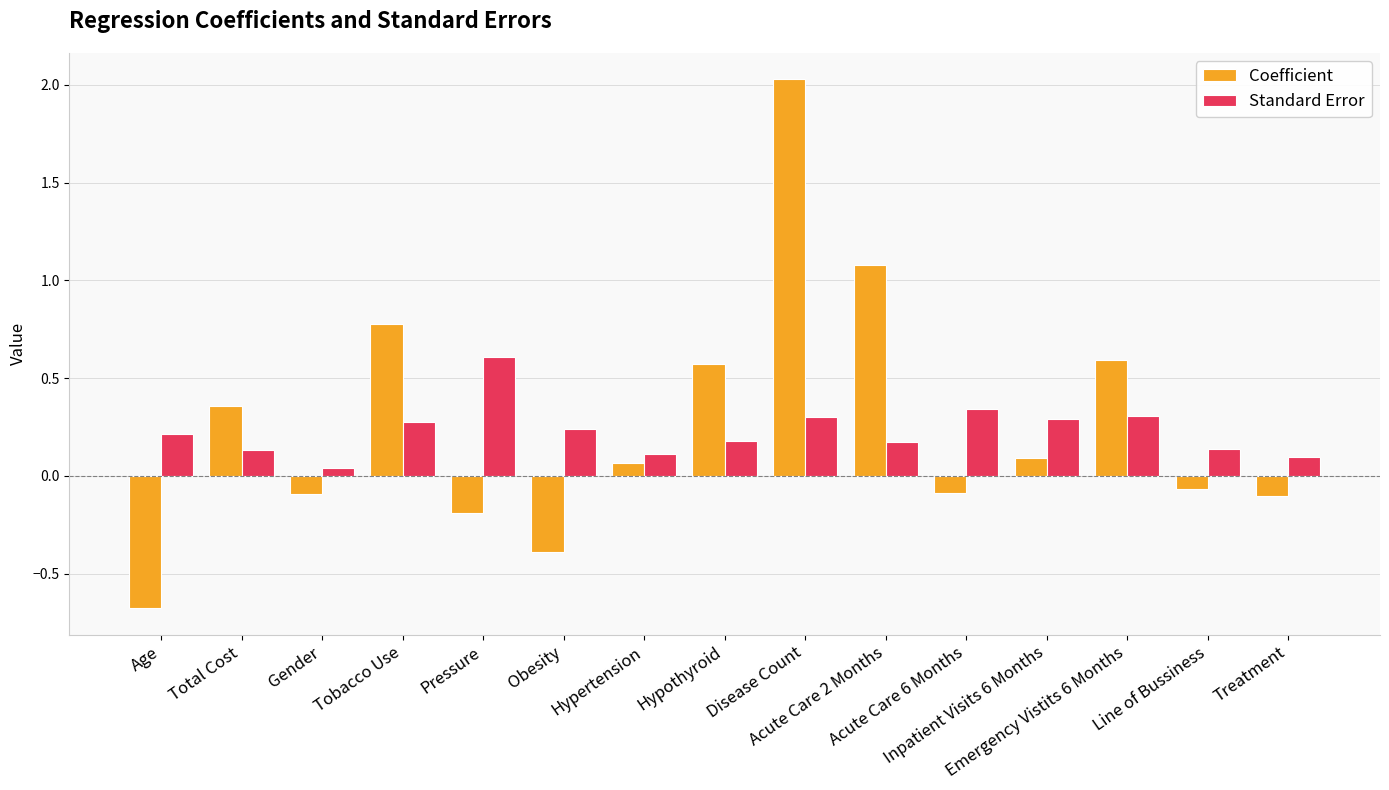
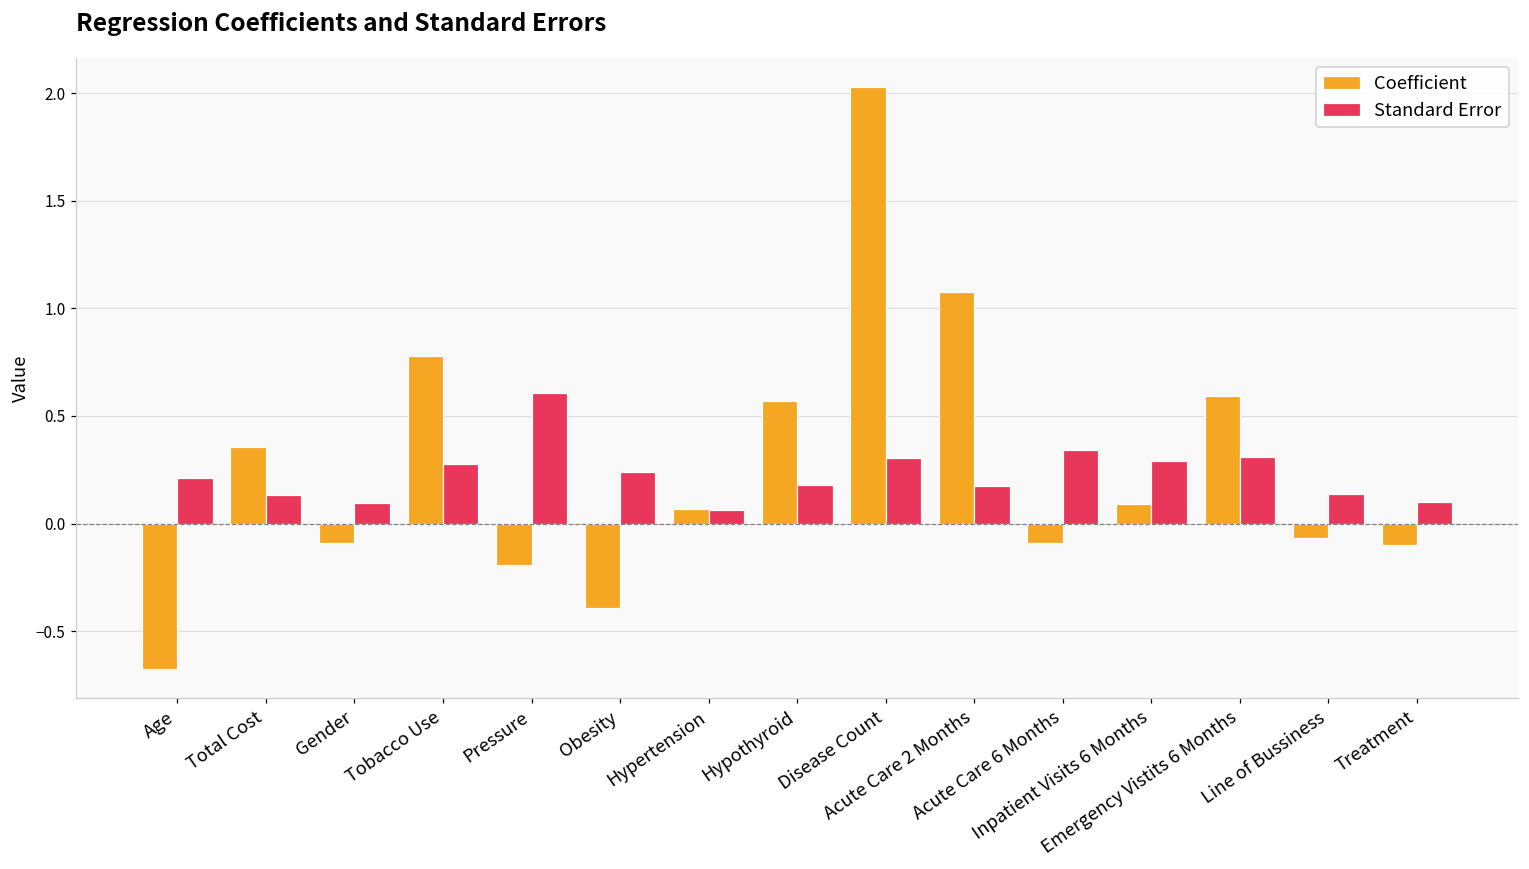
Standard Error, Gender: 0.04 -> 0.10
Standard Error, Hypertension: 0.11 -> 0.06
